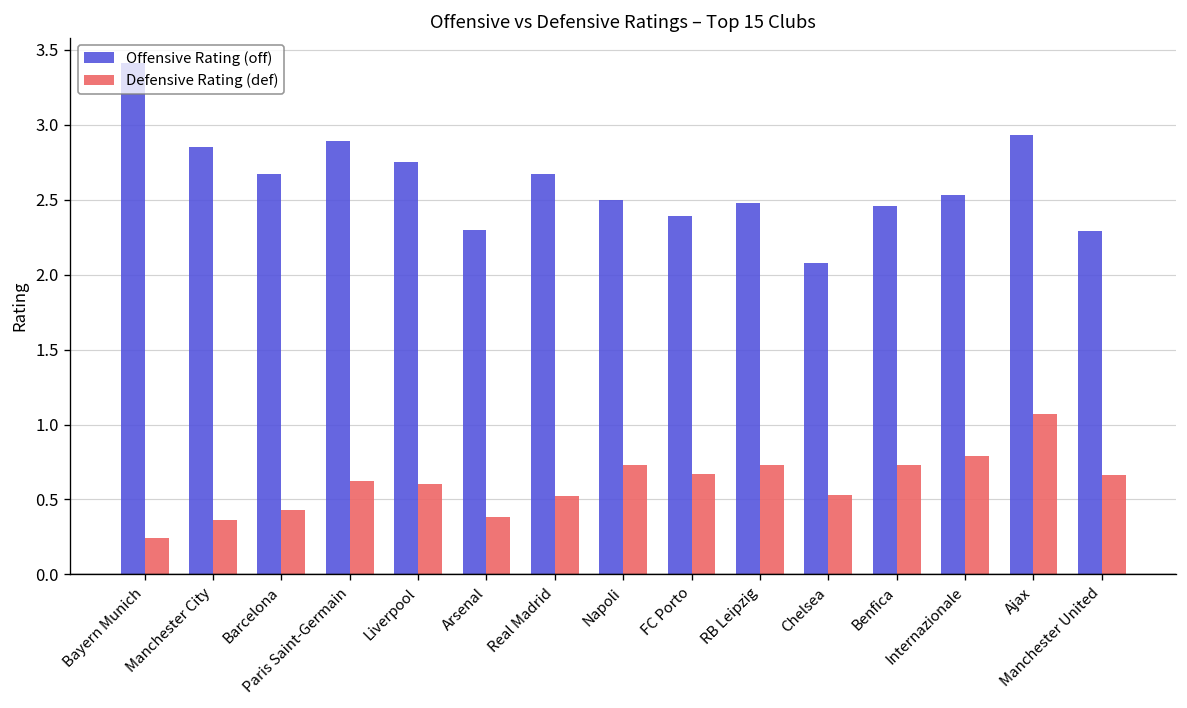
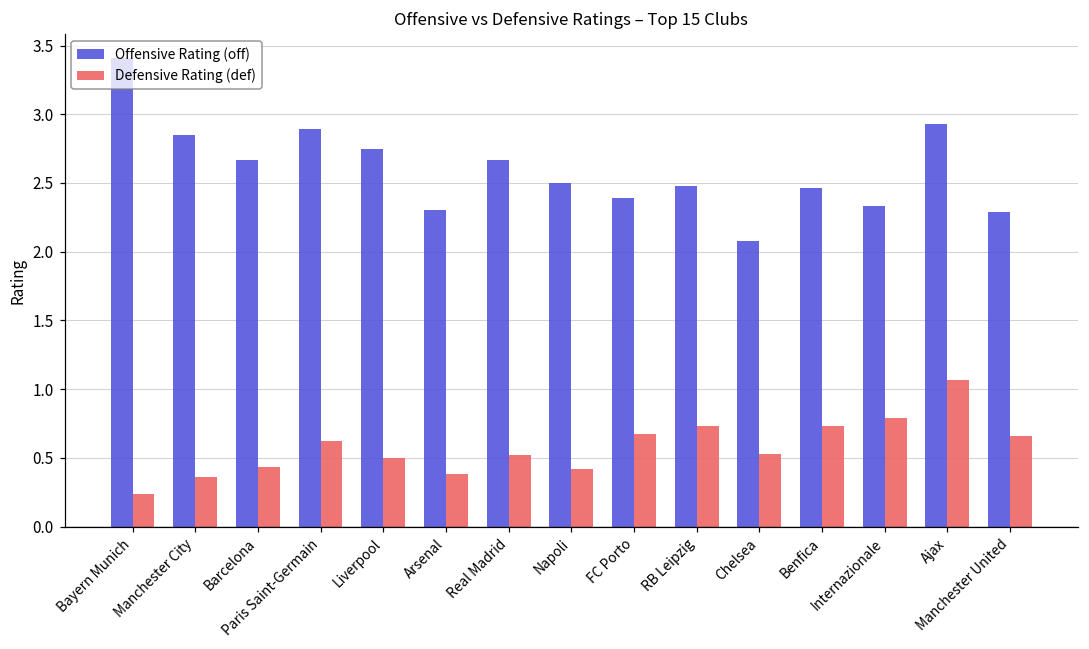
Defensive Rating (def), Liverpool: 0.6 -> 0.5
Defensive Rating (def), Napoli: 0.73 -> 0.42
Offensive Rating (off), Internazionale: 2.53 -> 2.33
